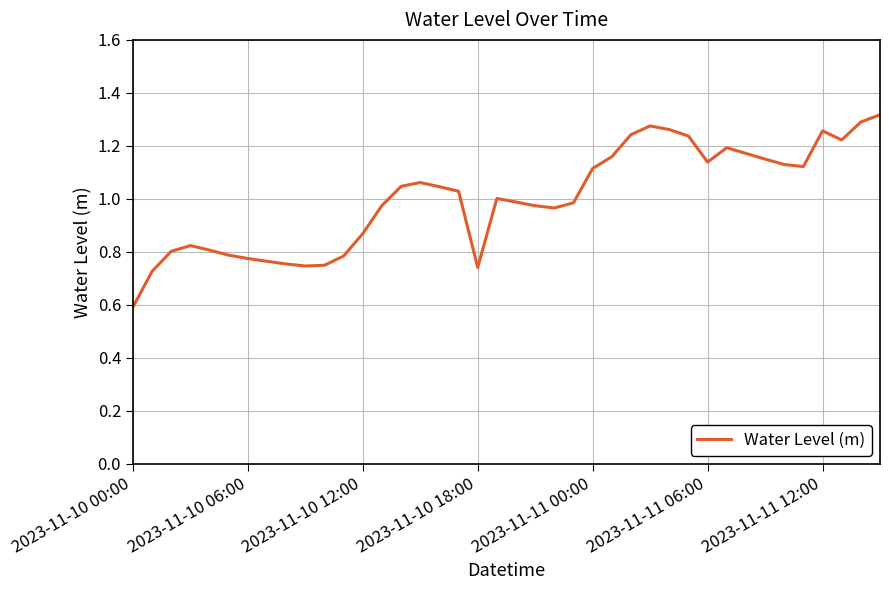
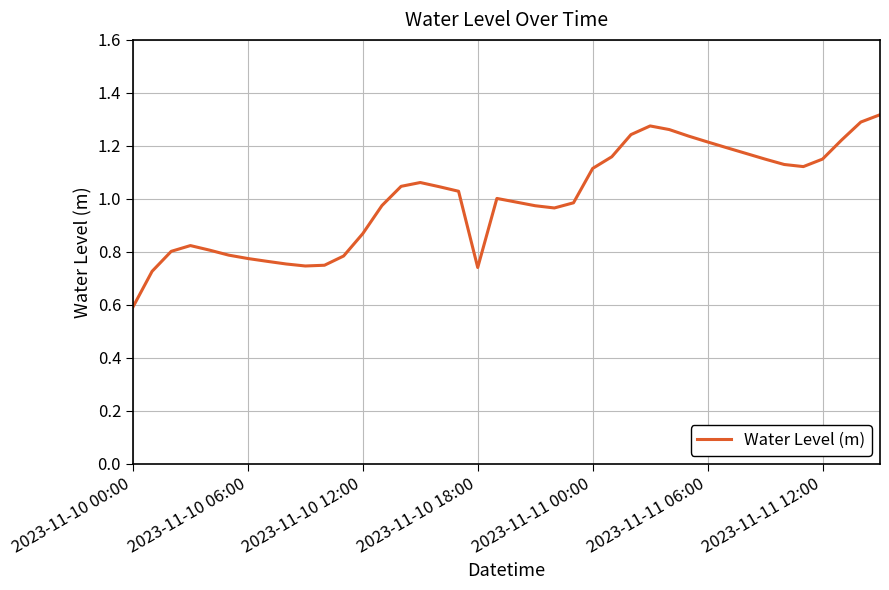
2023-11-11 06:00: 1.14 -> 1.21
2023-11-11 12:00: 1.26 -> 1.15
